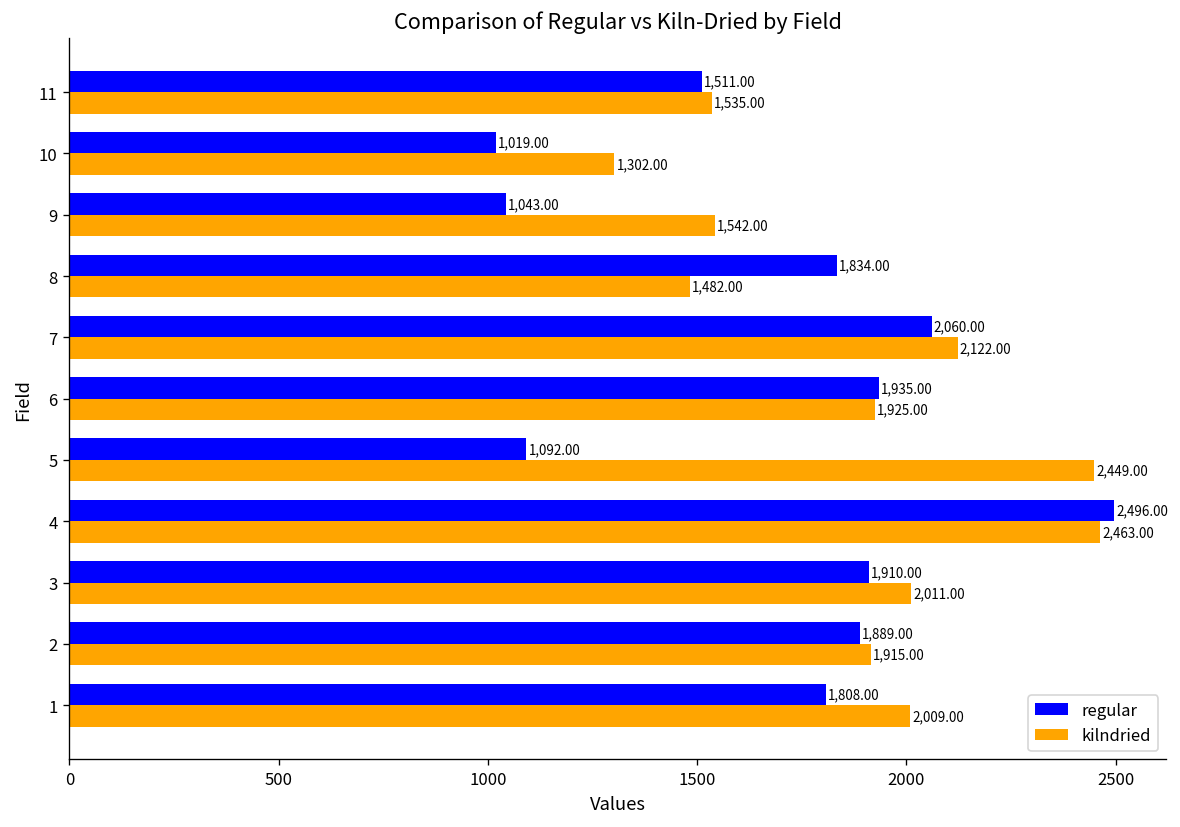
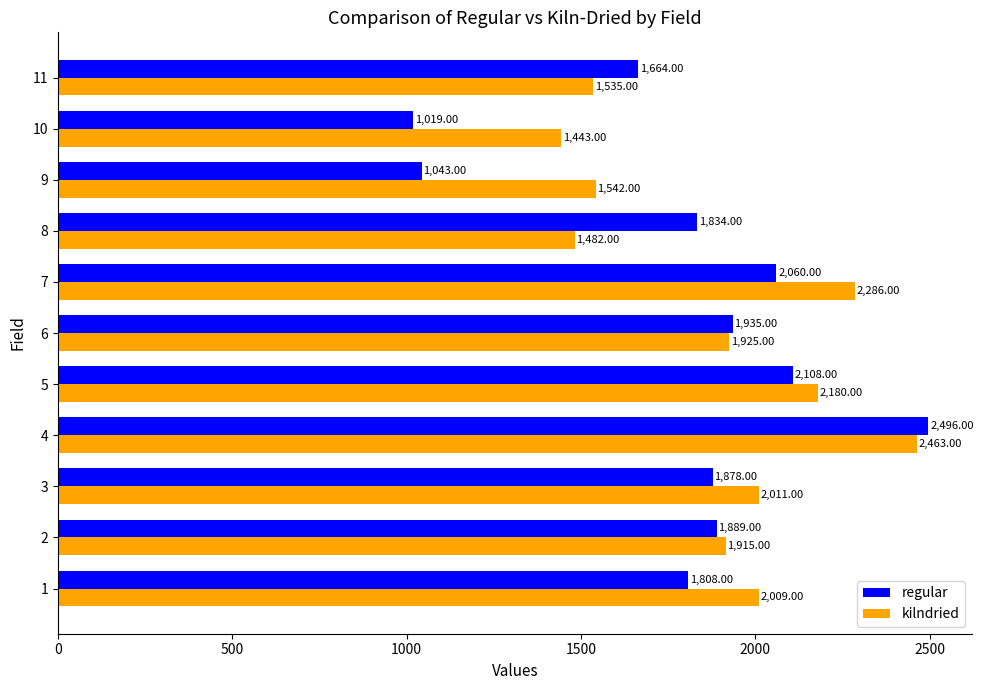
regular, 11: 1,511.00 -> 1,664.00
kilndried, 10: 1,302.00 -> 1,443.00
kilndried, 7: 2,122.00 -> 2,286.00
regular, 5: 1,092.00 -> 2,108.00
kilndried, 5: 2,449.00 -> 2,180.00
regular, 3: 1,910.00 -> 1,878.00
